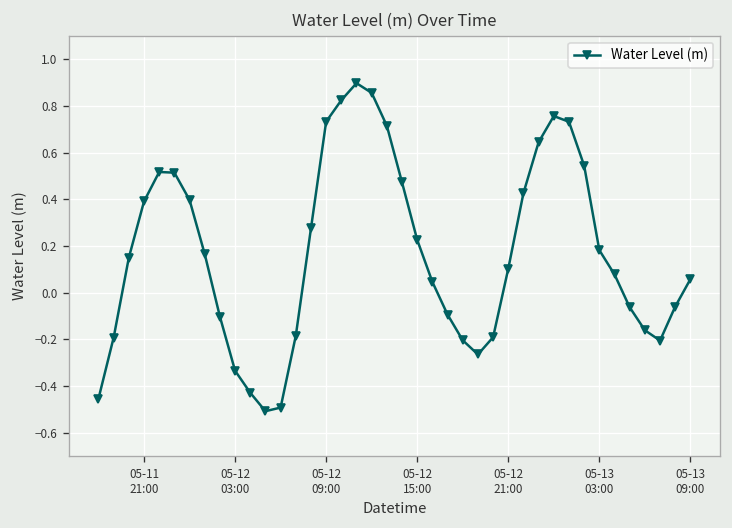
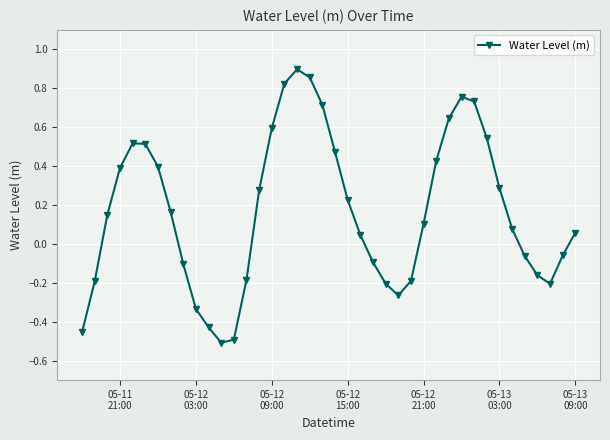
05-12 09:00: 0.73 -> 0.59
05-13 03:00: 0.18 -> 0.29
